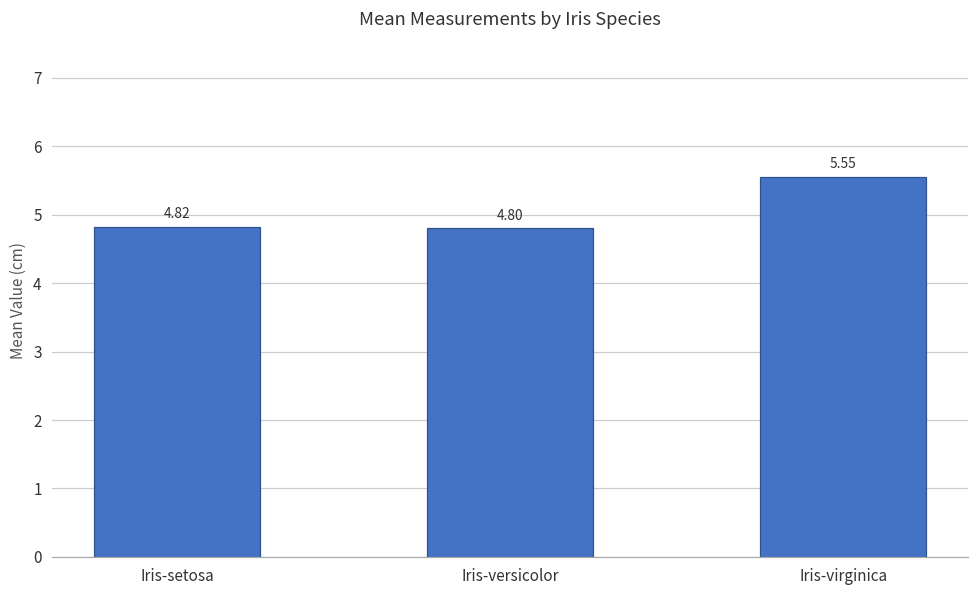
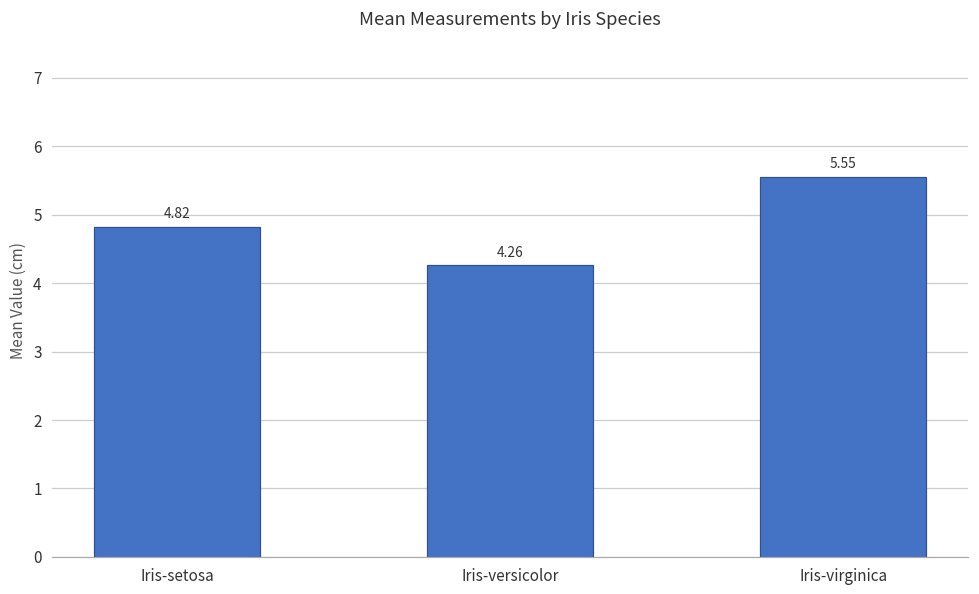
Iris-versicolor: 4.80 -> 4.26
